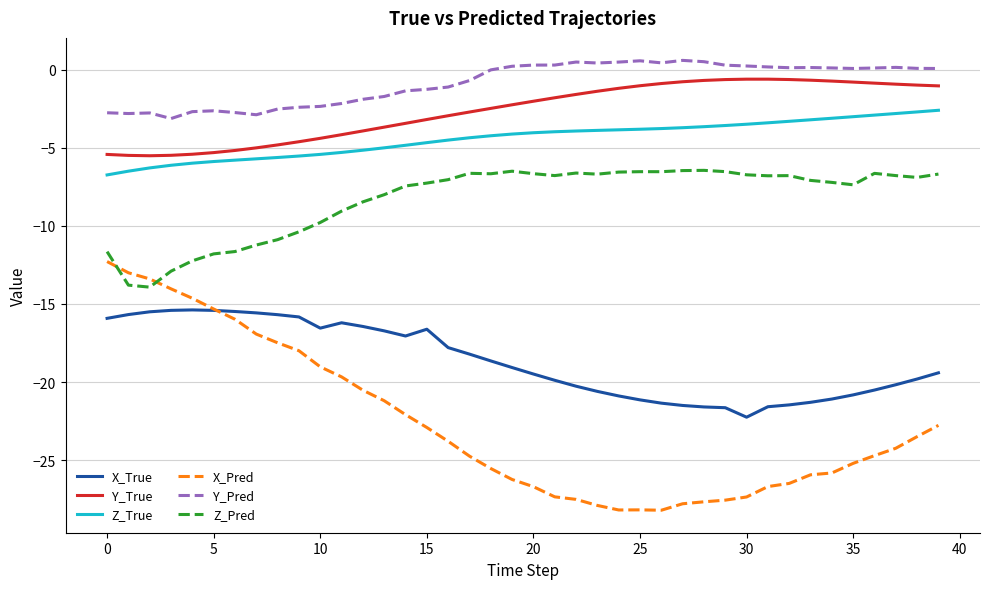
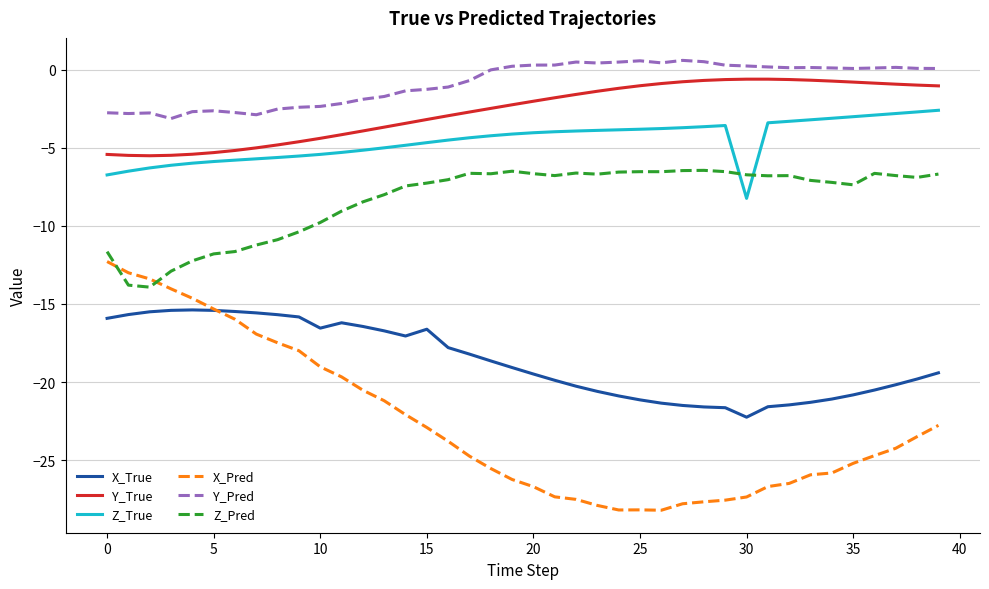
Z_True, 30: -3.5 -> -8.2
